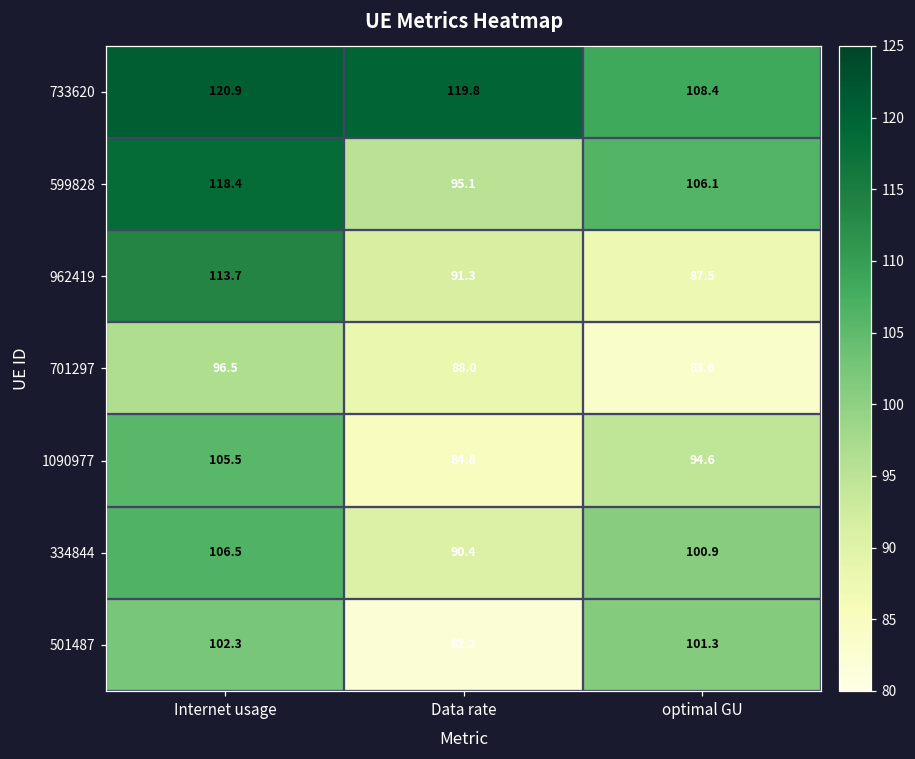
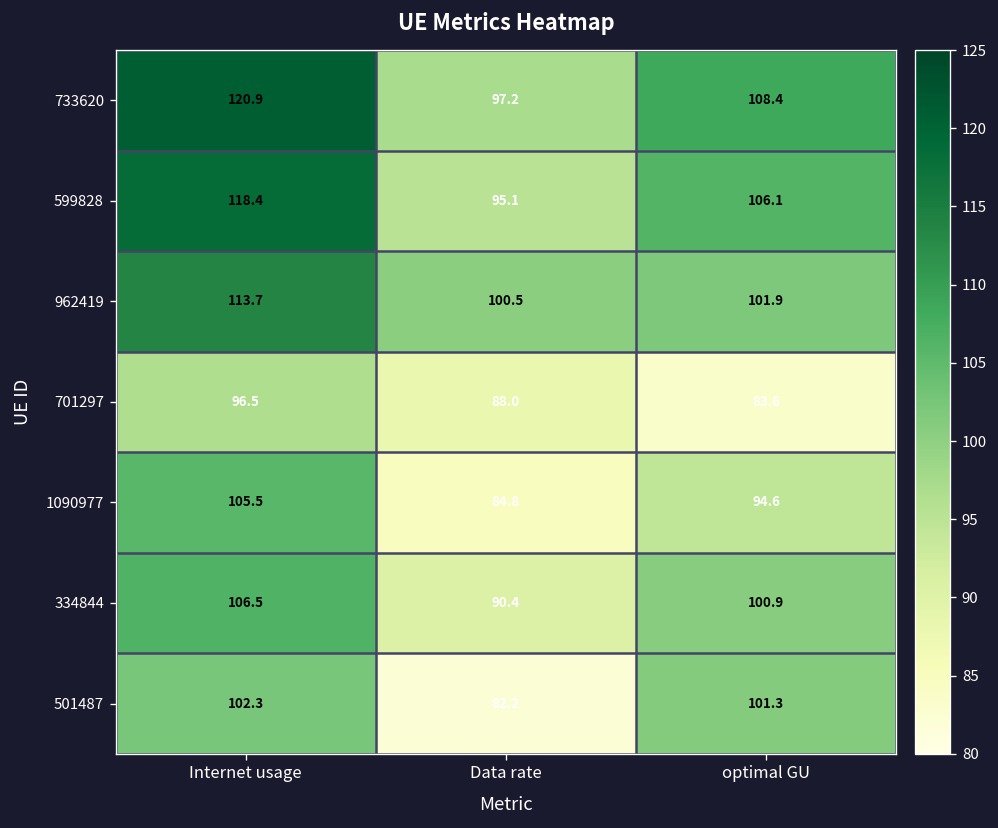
733620, Data rate: 119.8 -> 97.2
962419, Data rate: 91.3 -> 100.5
962419, optimal GU: 87.5 -> 101.9
